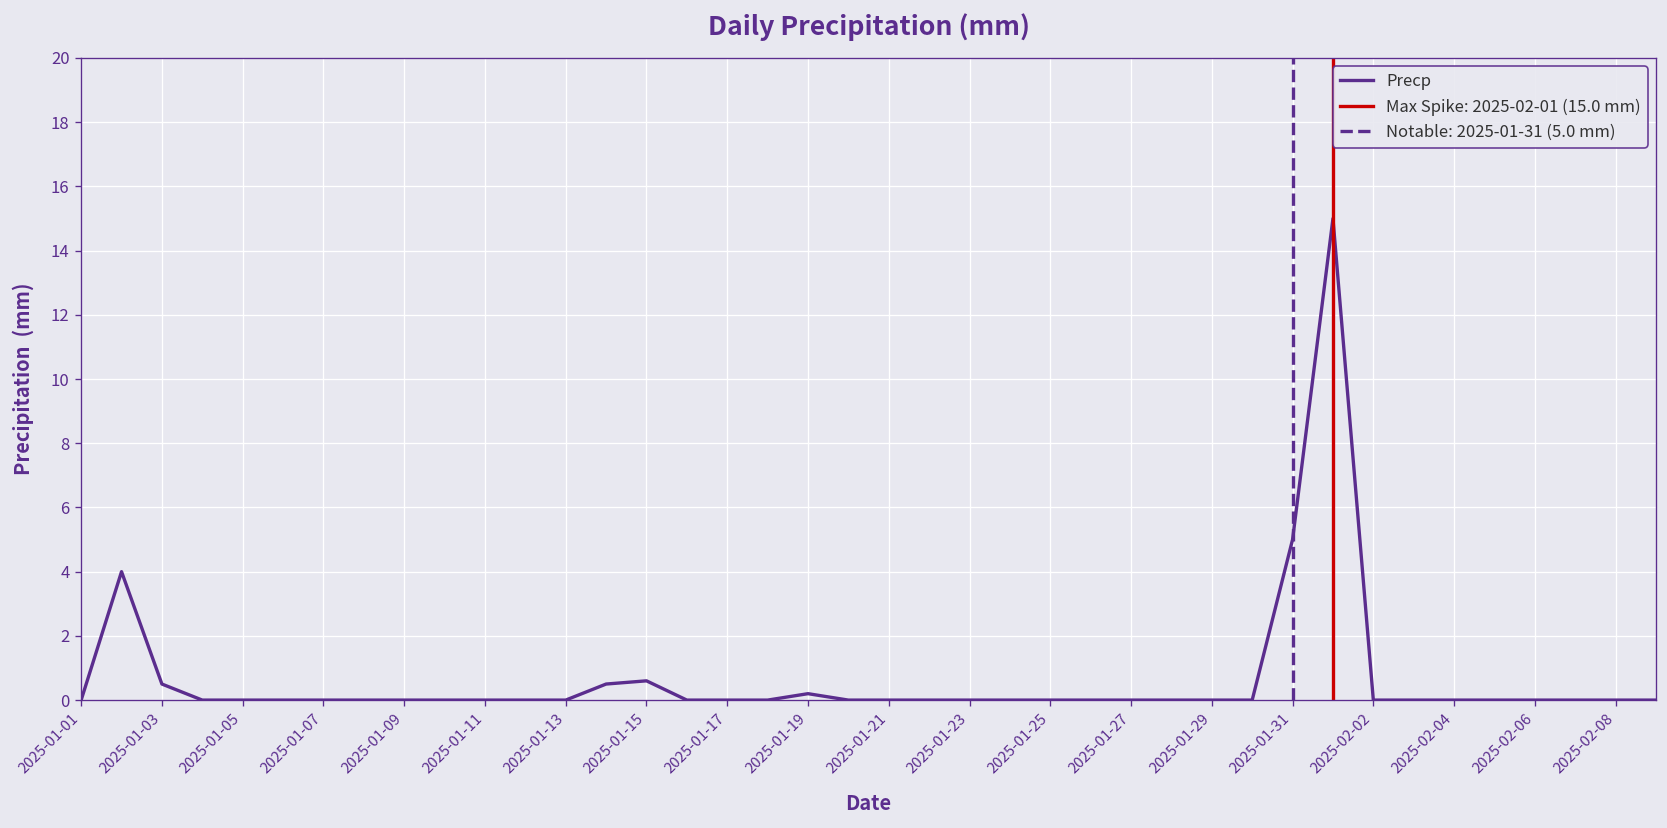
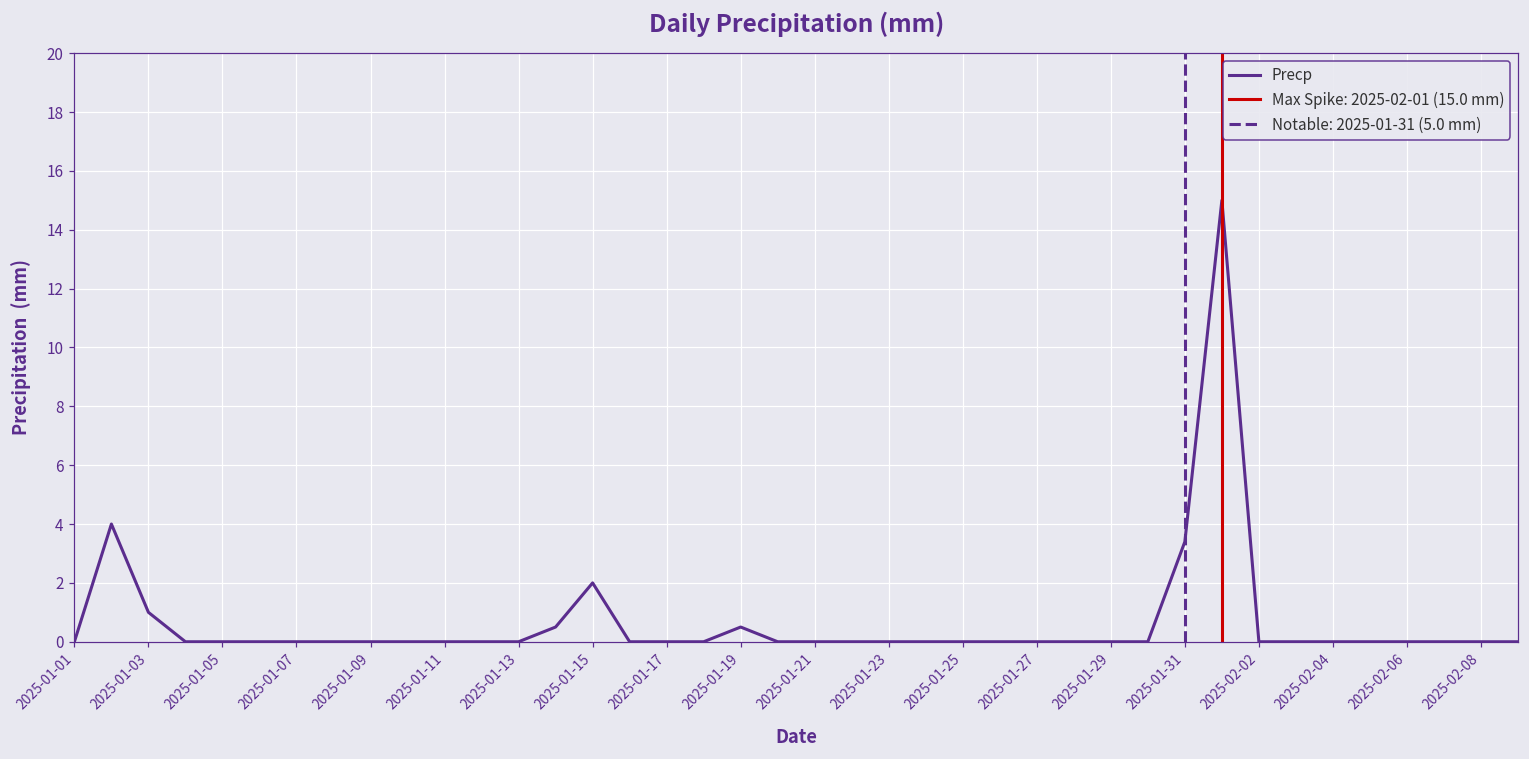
2025-01-03: 0.5 -> 1.0
2025-01-15: 0.6 -> 2.0
2025-01-19: 0.2 -> 0.5
2025-01-31: 5.0 -> 3.4
